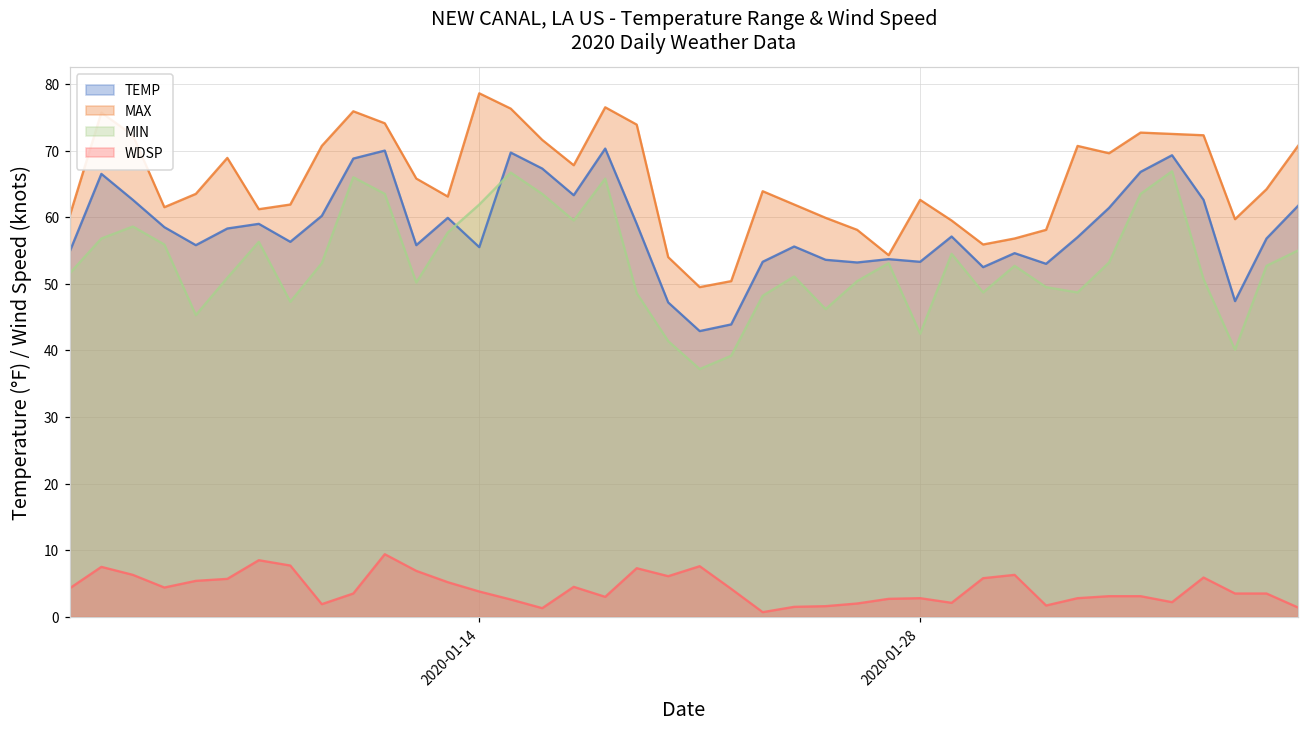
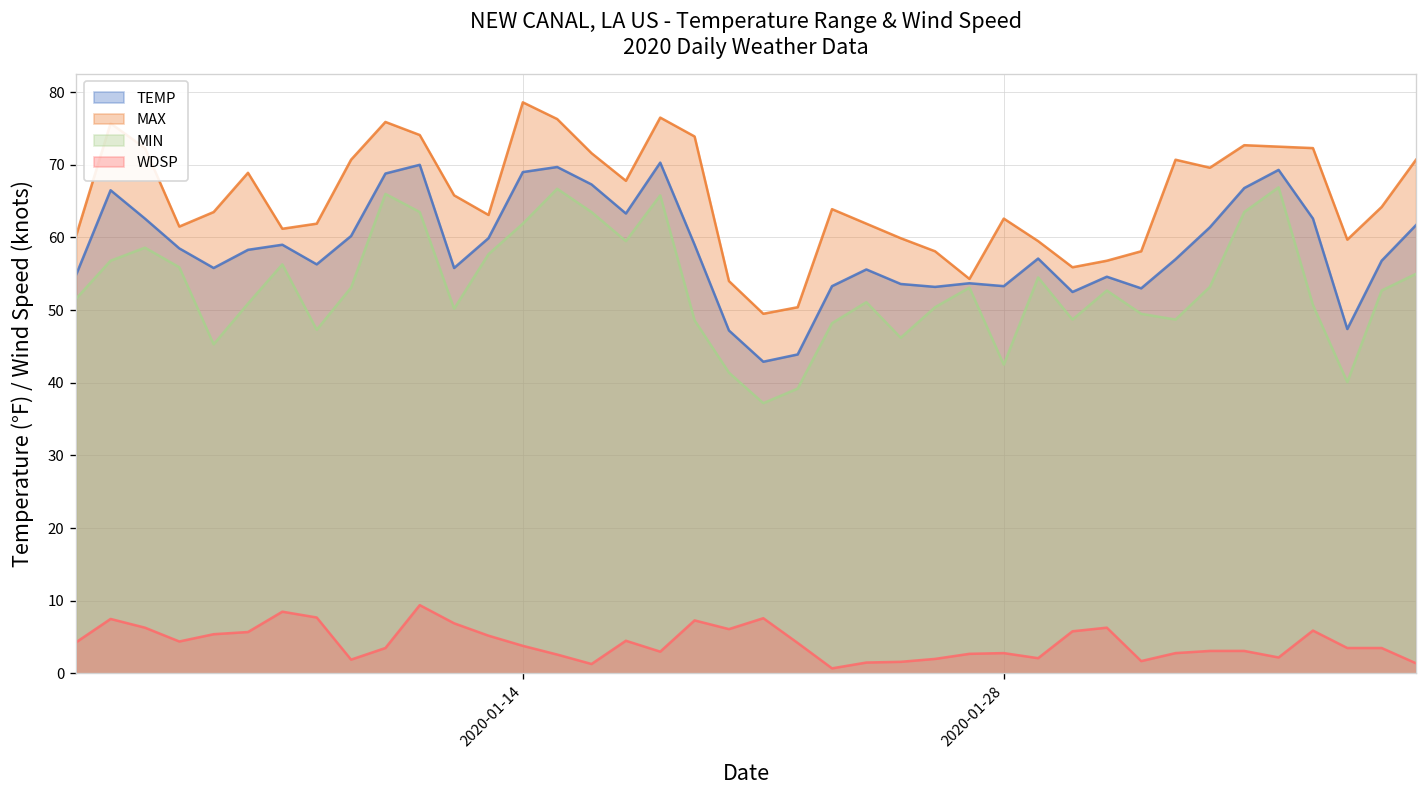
TEMP, 2020-01-14: 56 -> 69
